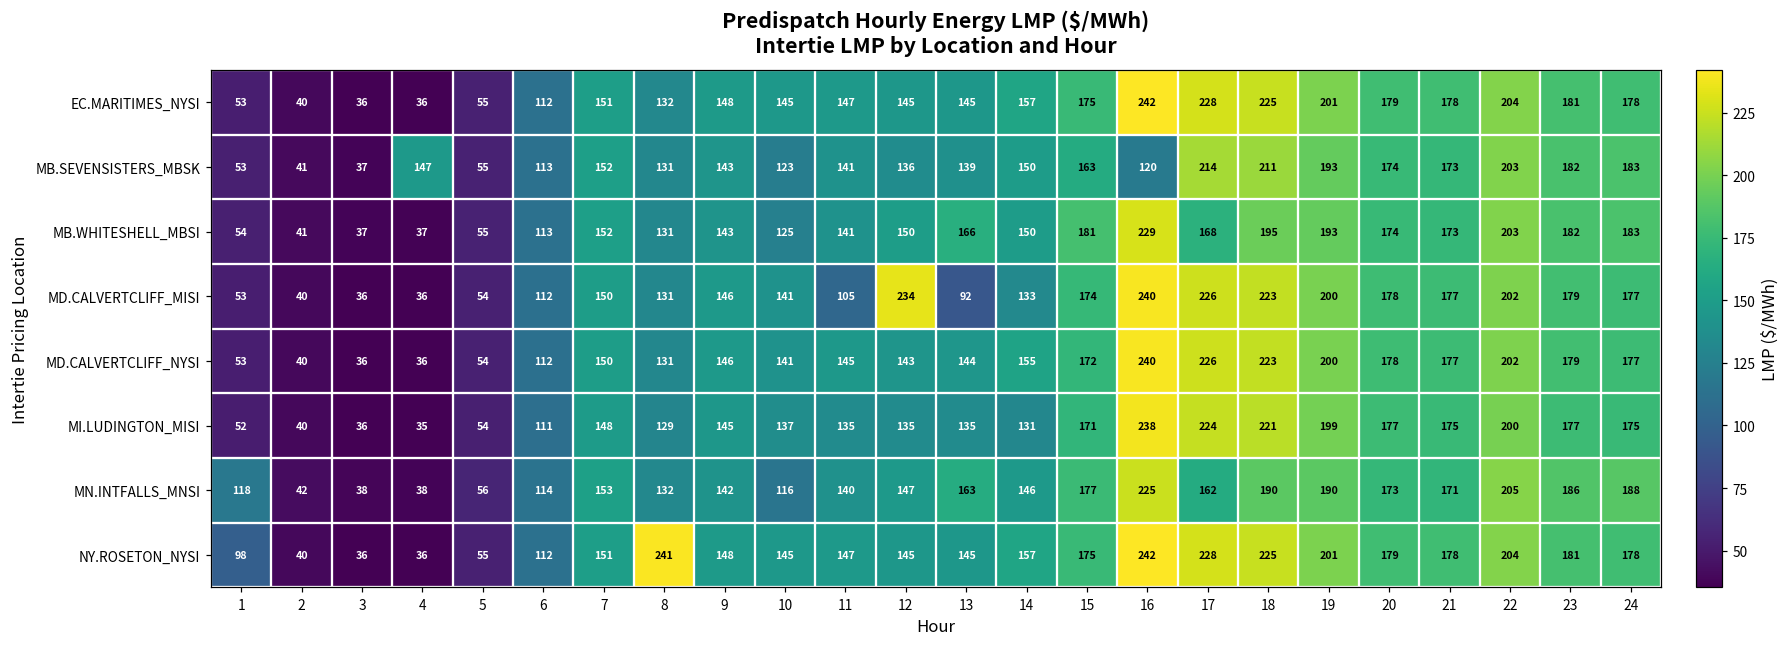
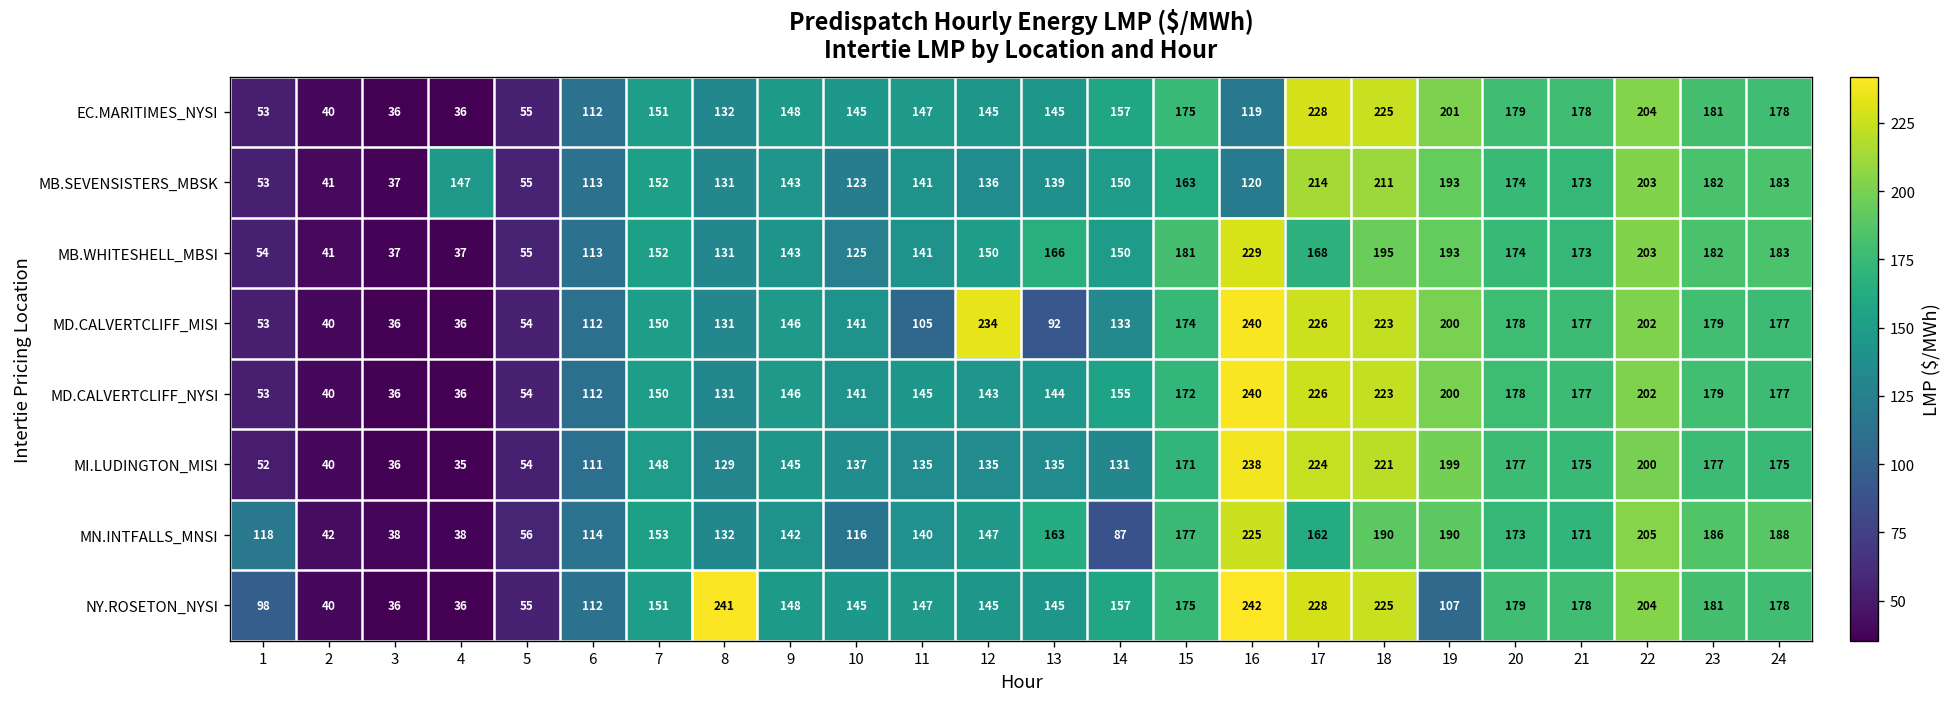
EC.MARITIMES_NYSI, 16: 242 -> 119
MN.INTFALLS_MNSI, 14: 146 -> 87
NY.ROSETON_NYSI, 19: 201 -> 107
